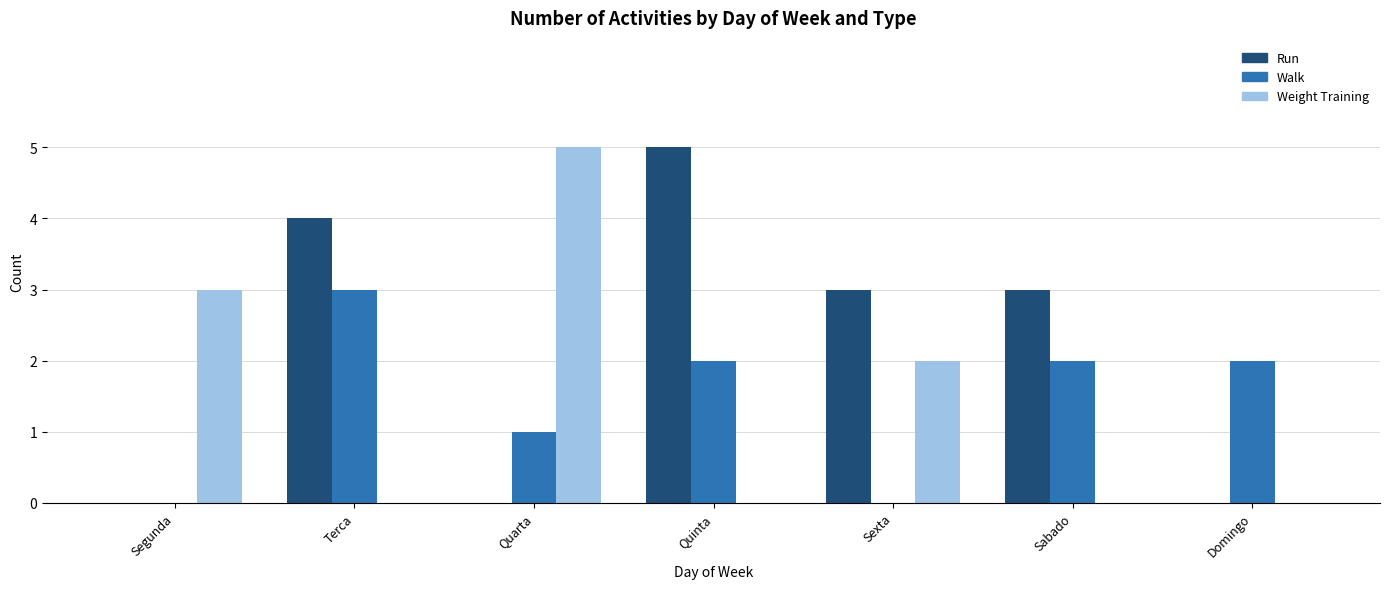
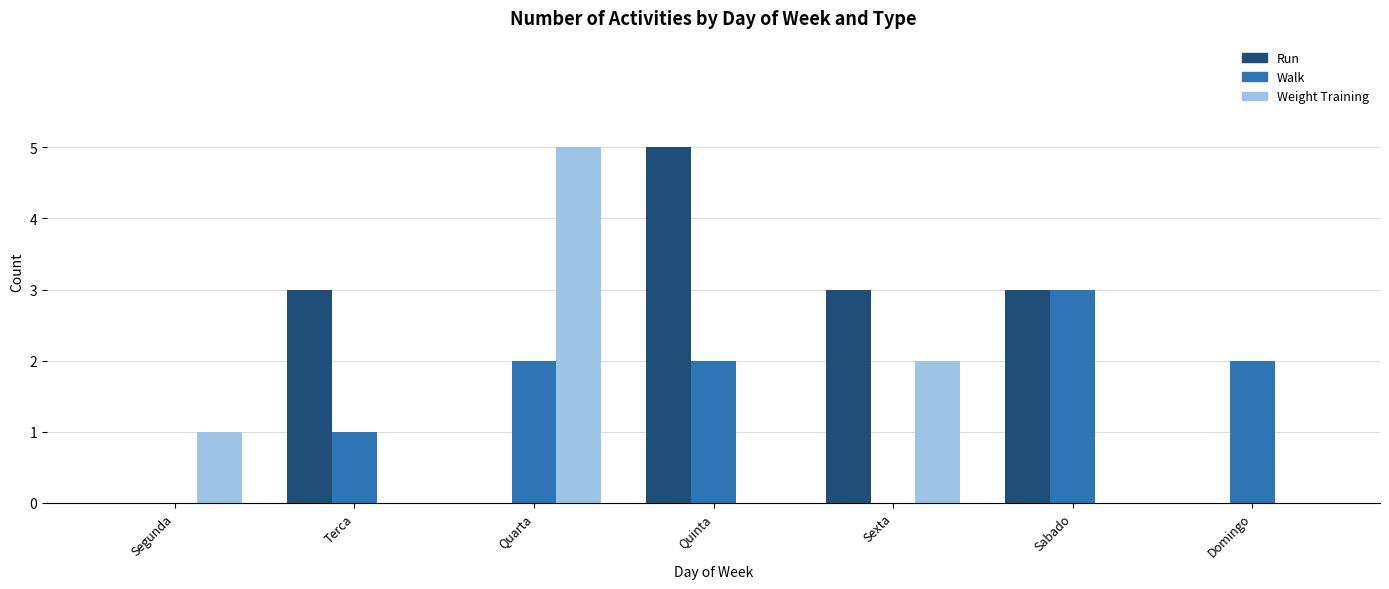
Weight Training, Segunda: 3 -> 1
Run, Terca: 4 -> 3
Walk, Terca: 3 -> 1
Walk, Quarta: 1 -> 2
Walk, Sabado: 2 -> 3
